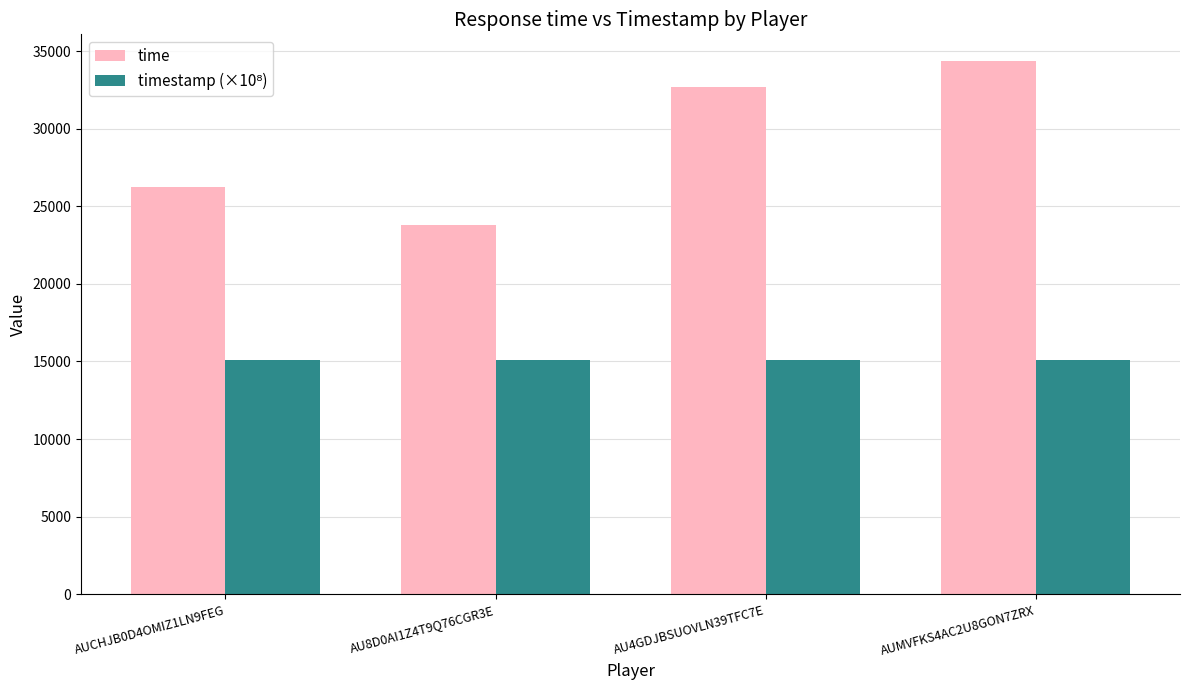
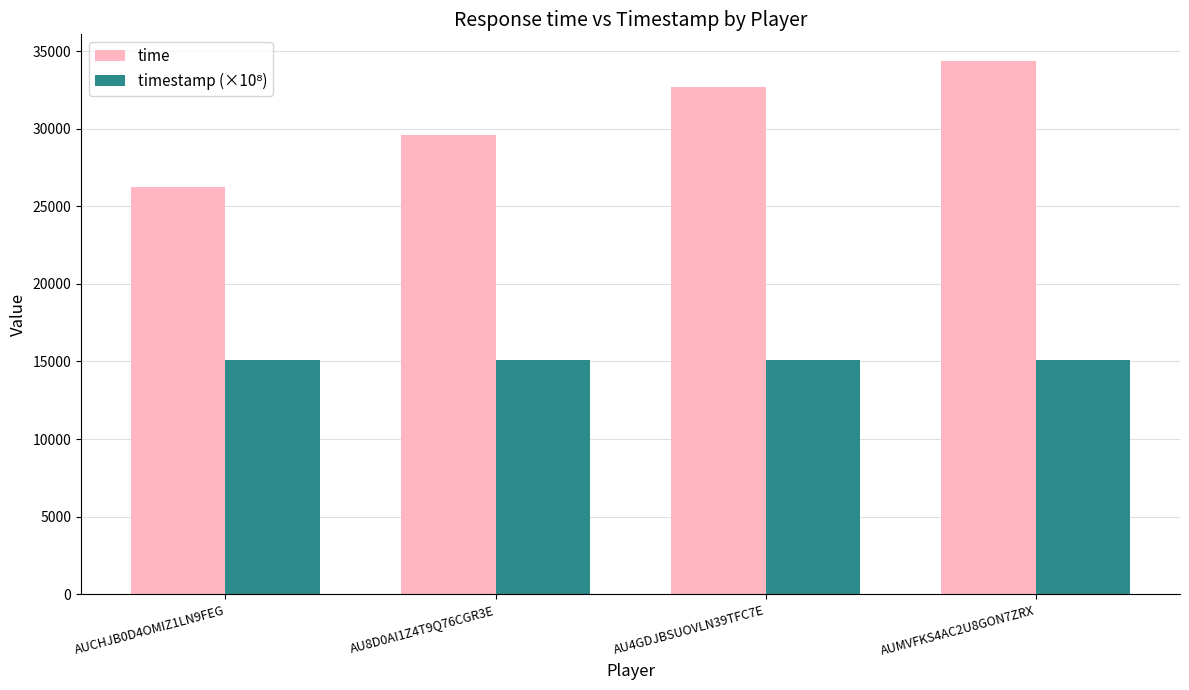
time, AU8D0AI1Z4T9Q76CGR3E: 23800 -> 29600
